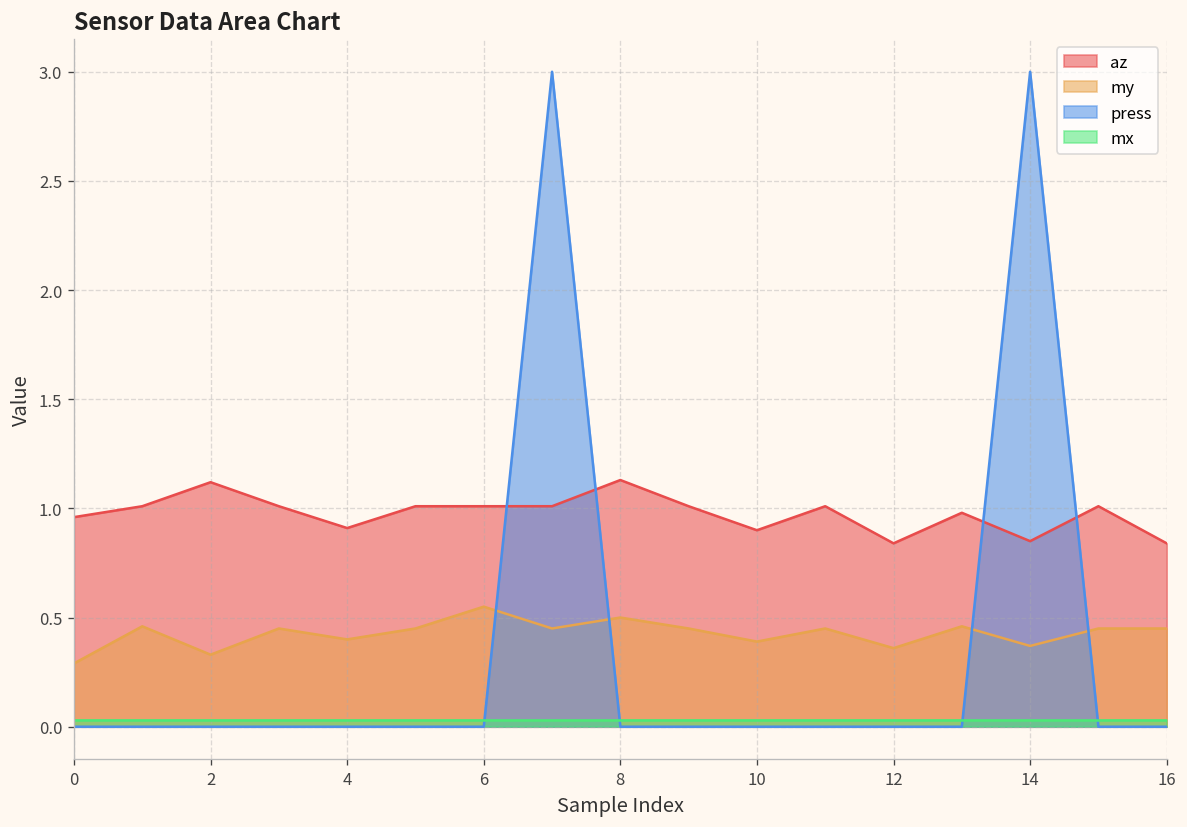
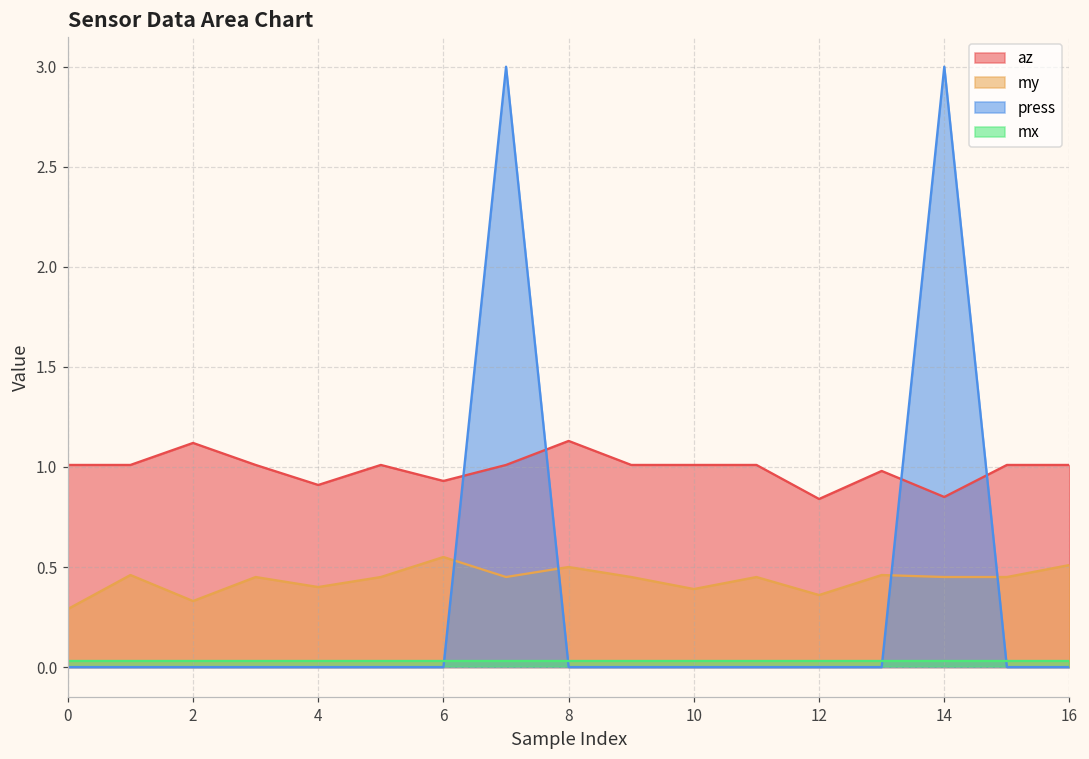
az, 0: 0.96 -> 1.01
az, 6: 1.01 -> 0.93
az, 10: 0.90 -> 1.01
my, 14: 0.37 -> 0.45
az, 16: 0.84 -> 1.01
my, 16: 0.45 -> 0.51
